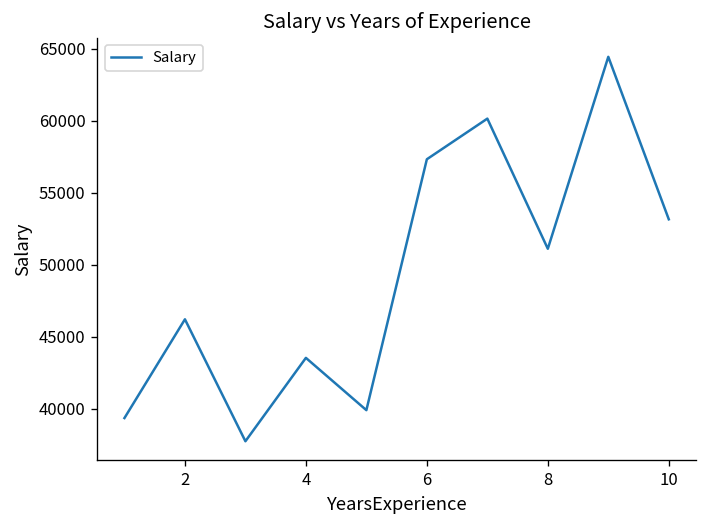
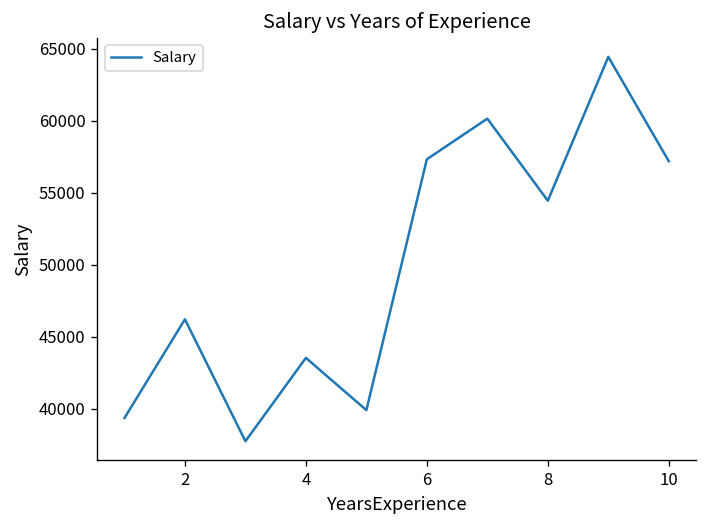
8: 51100 -> 54400
10: 53200 -> 57200
